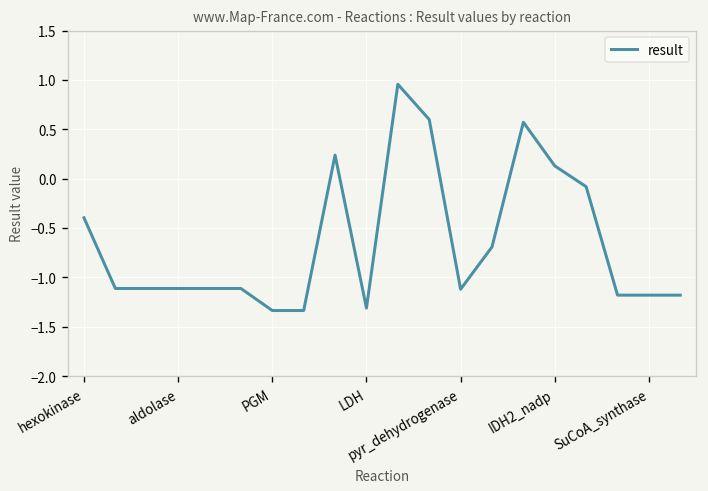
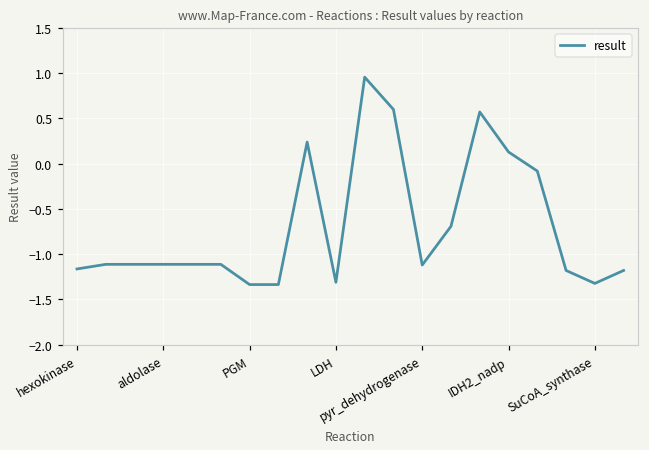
hexokinase: -0.4 -> -1.2
SuCoA_synthase: -1.2 -> -1.3
